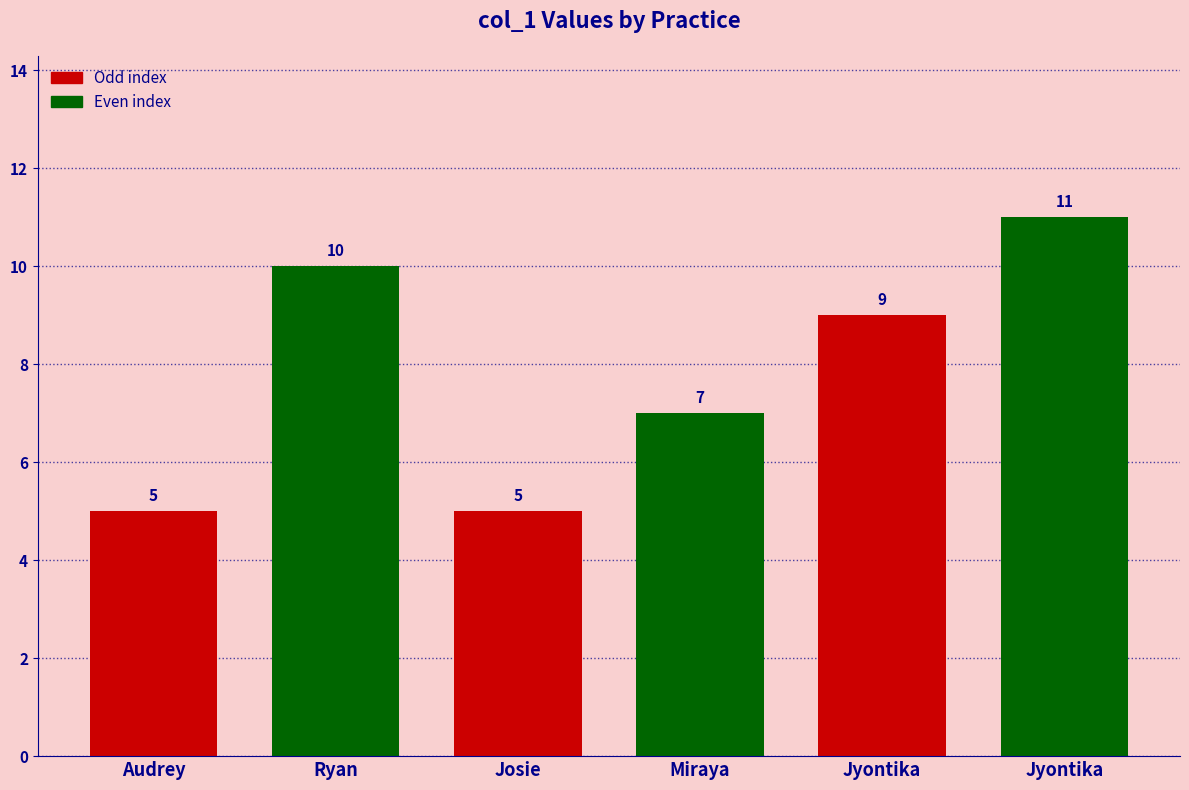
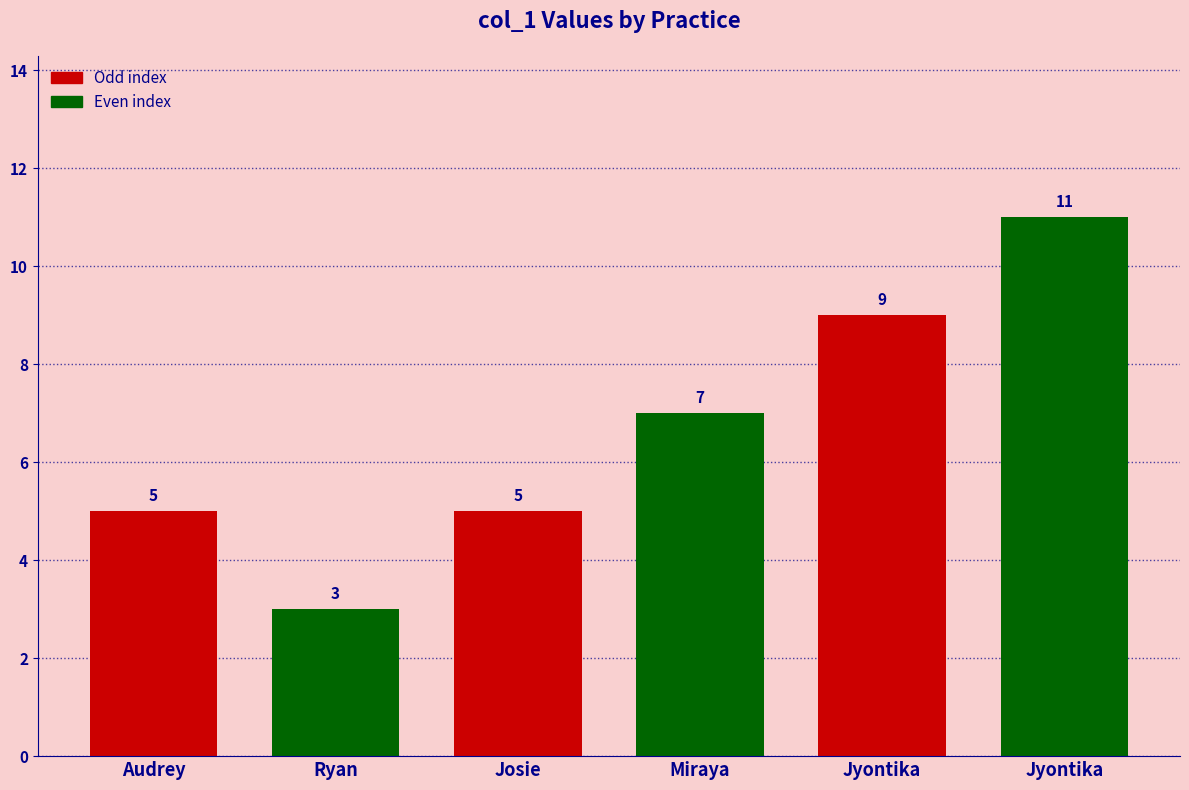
Ryan: 10 -> 3
